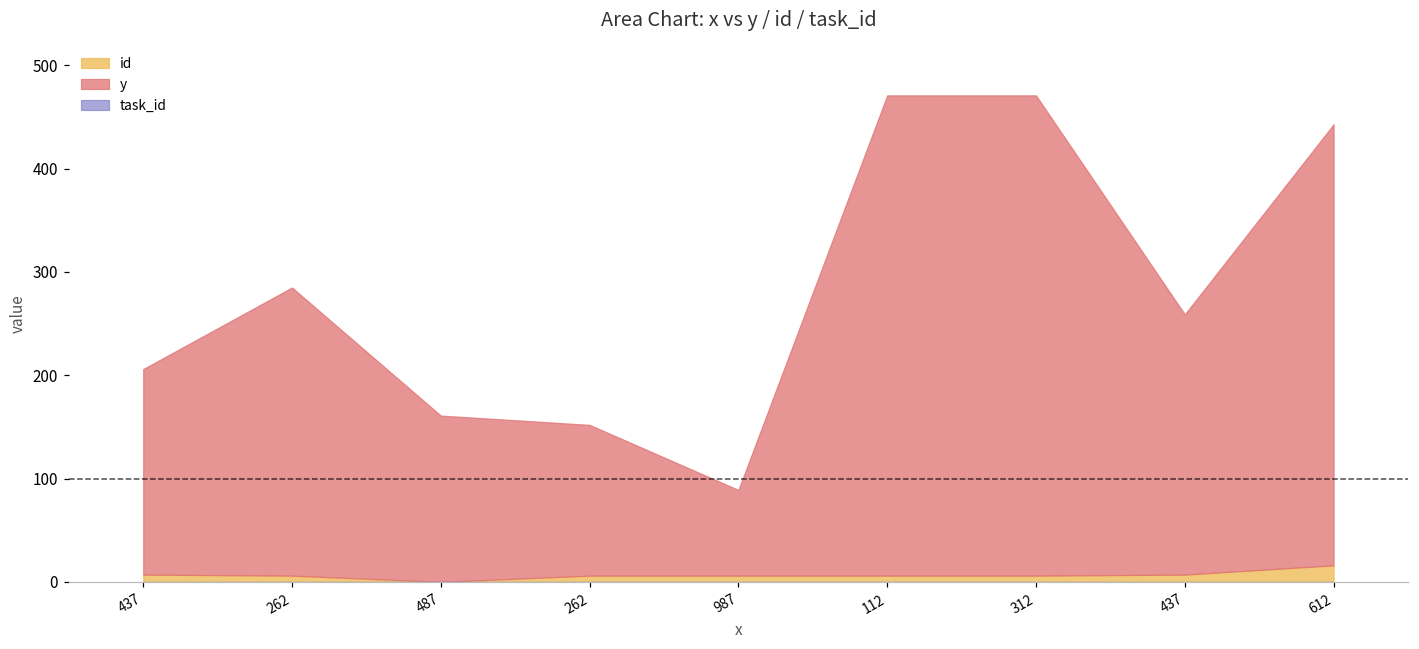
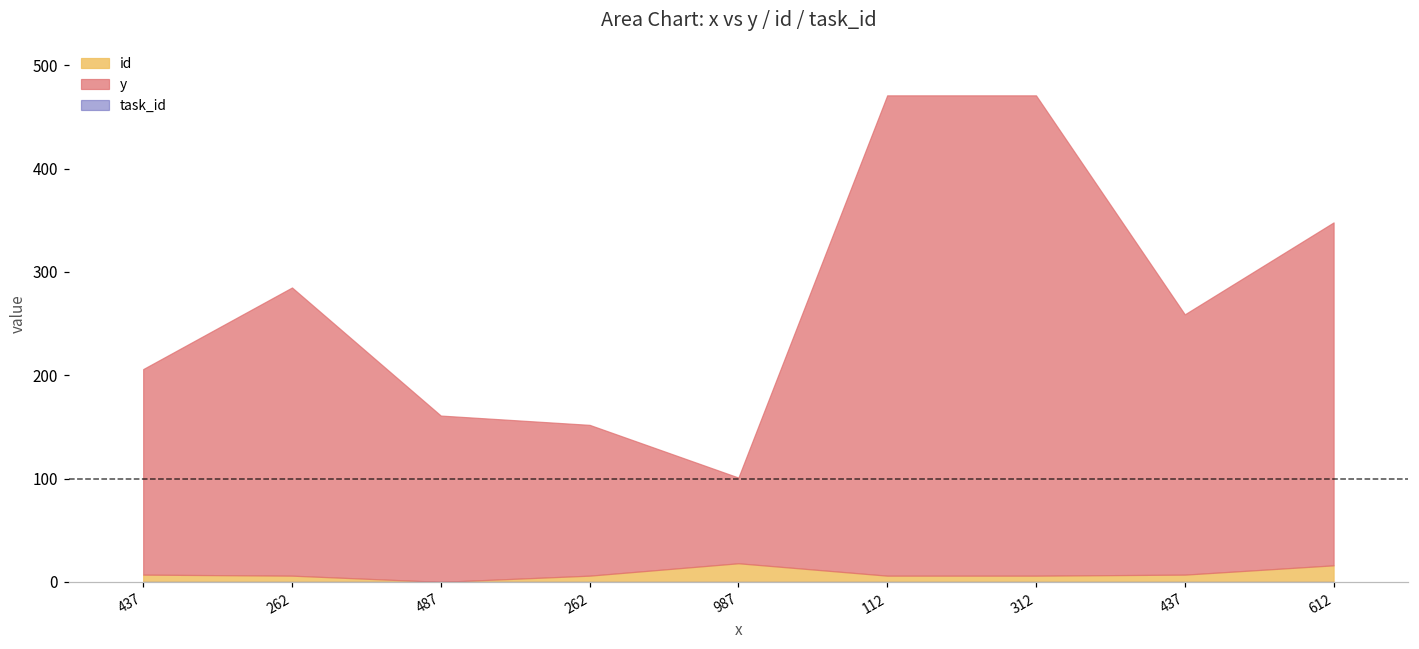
id, 987: 10 -> 20
y, 612: 430 -> 330
